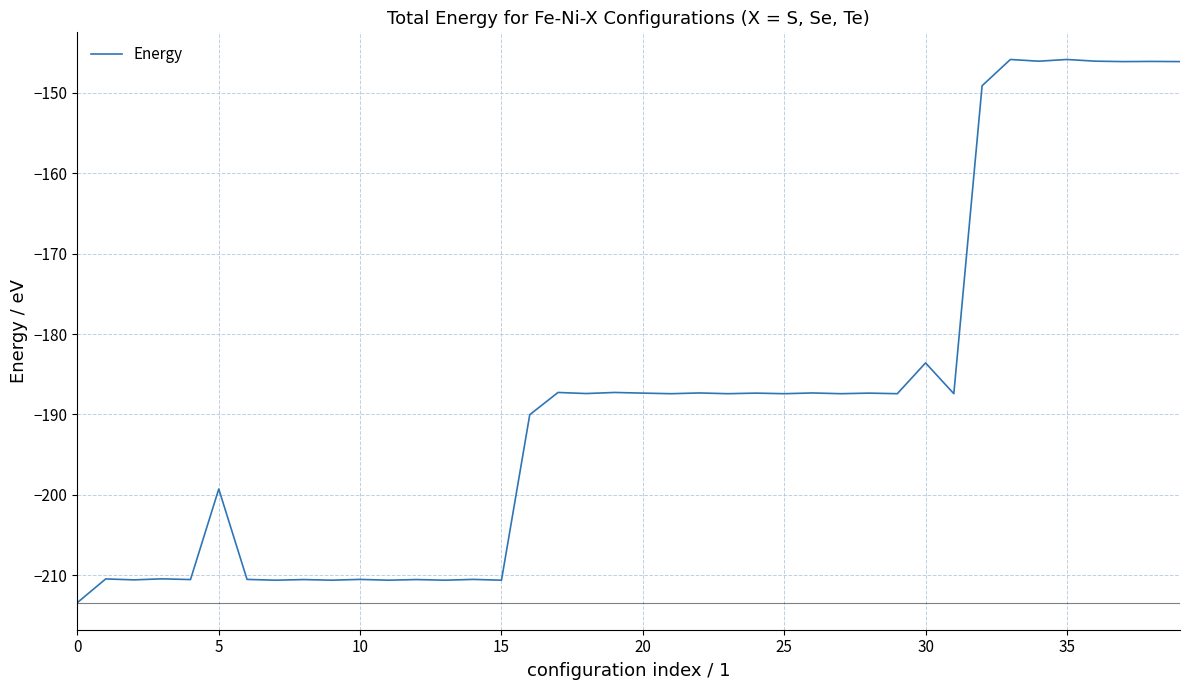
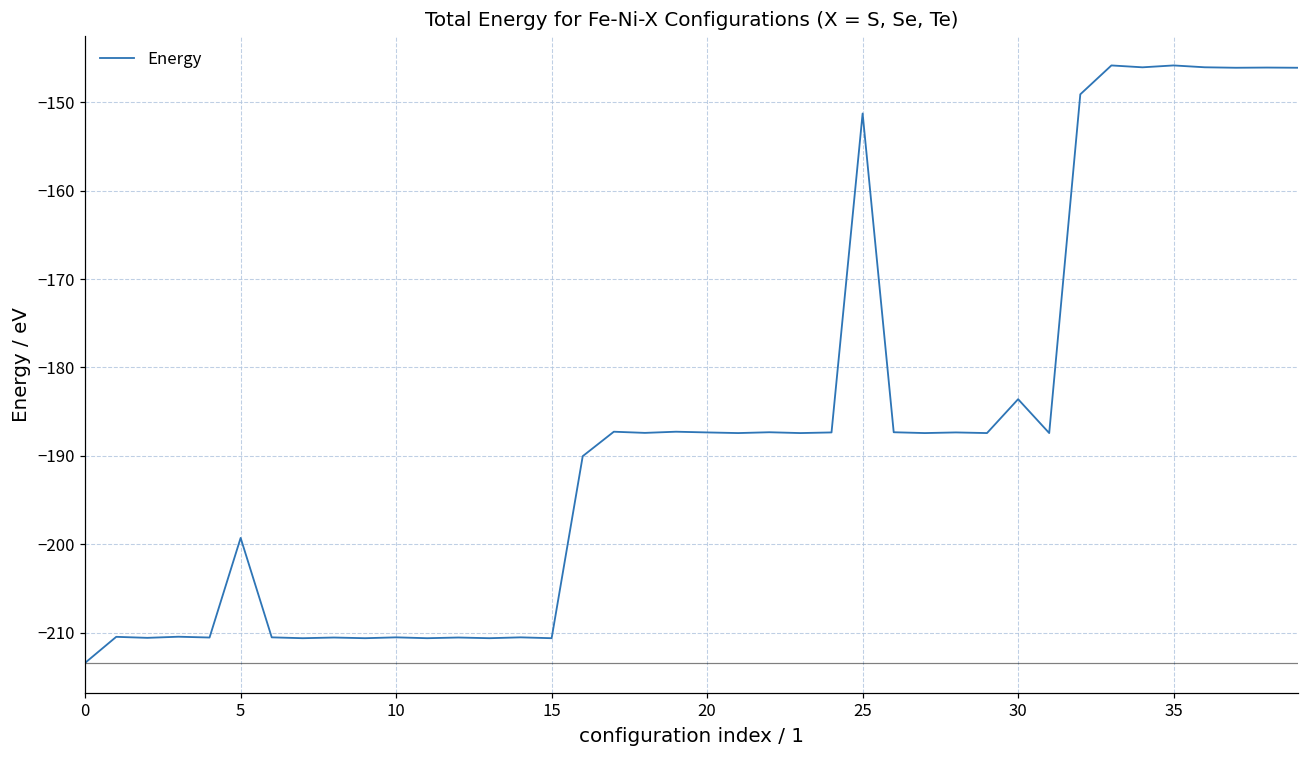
25: -187 -> -151
